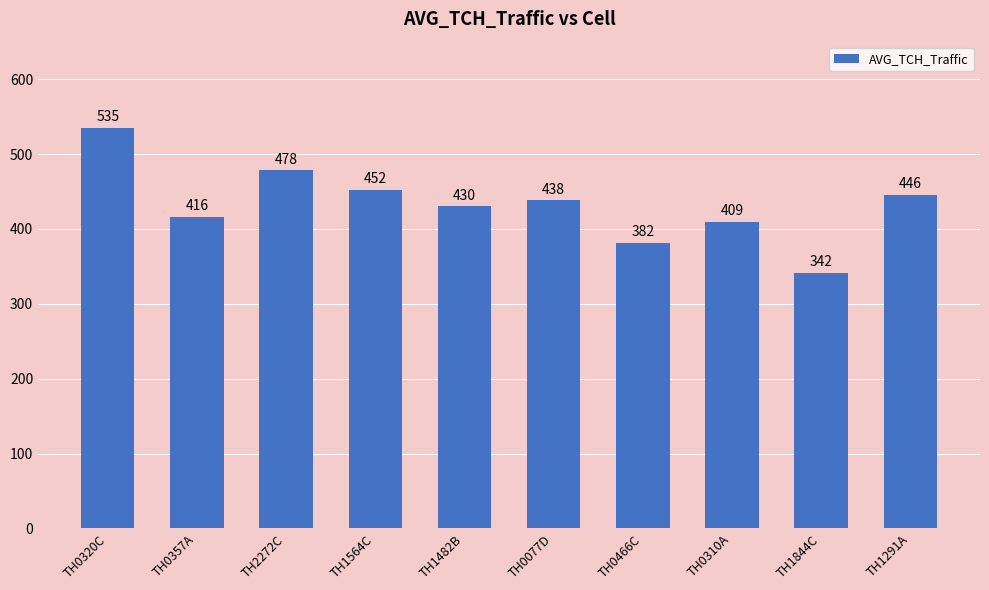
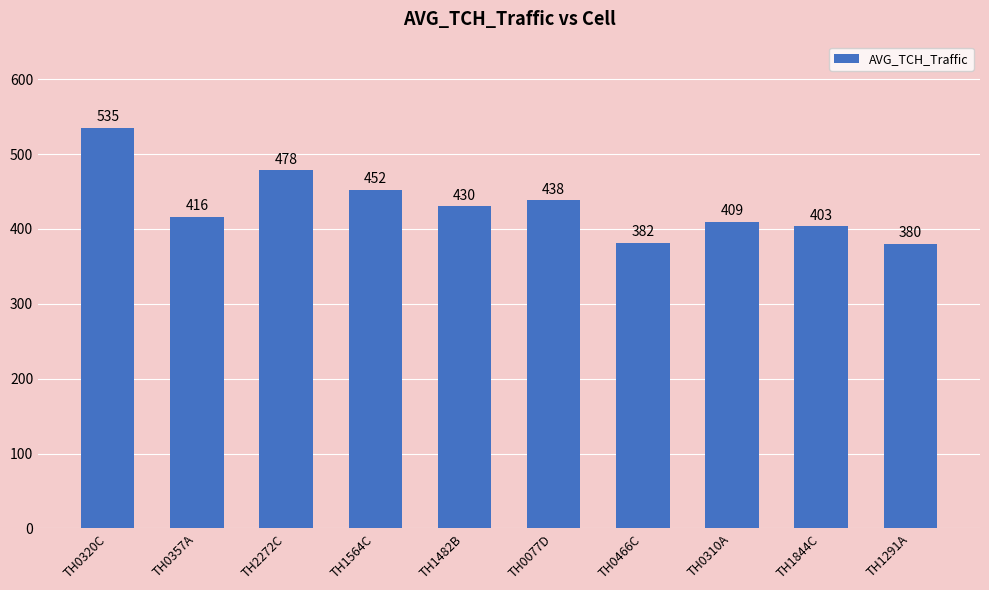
TH1844C: 342 -> 403
TH1291A: 446 -> 380
